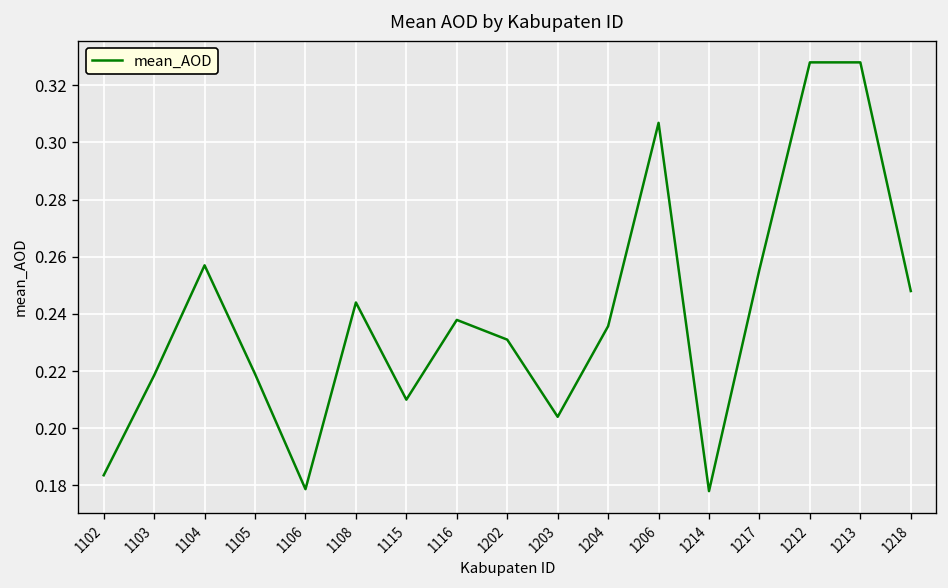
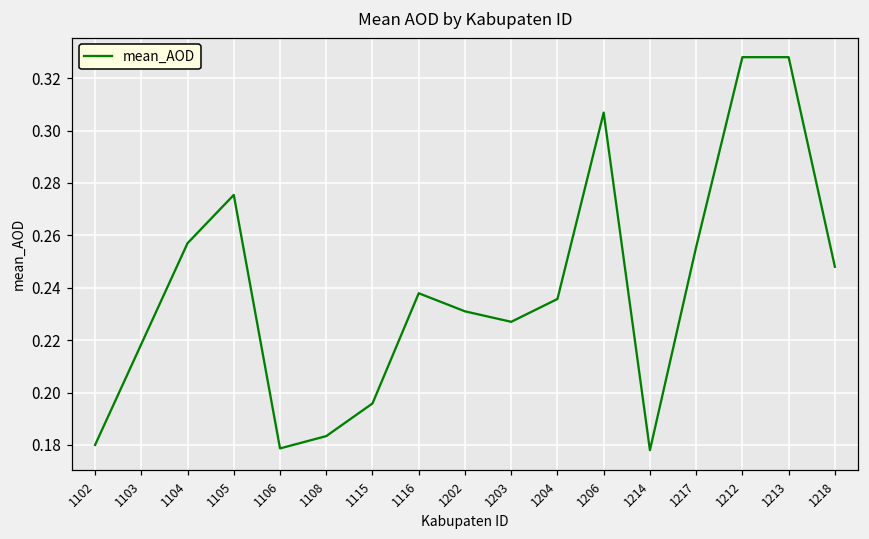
1102: 0.184 -> 0.180
1105: 0.219 -> 0.275
1108: 0.244 -> 0.183
1115: 0.210 -> 0.196
1203: 0.204 -> 0.227
